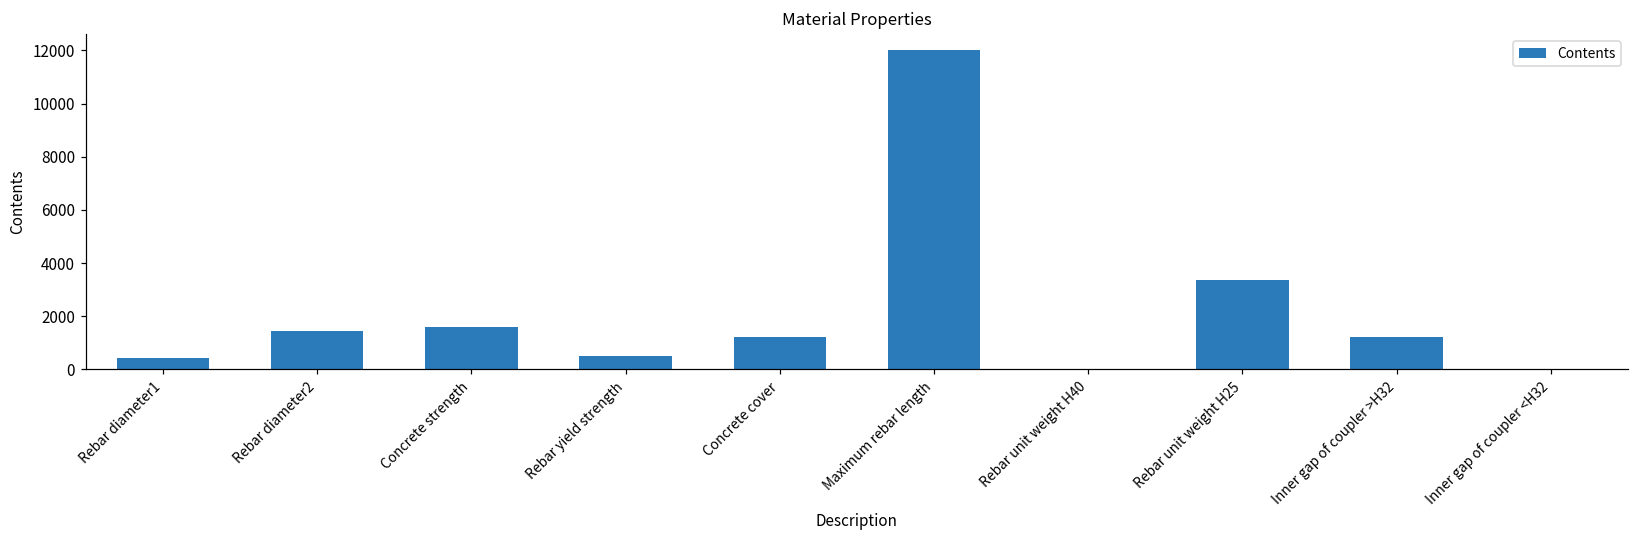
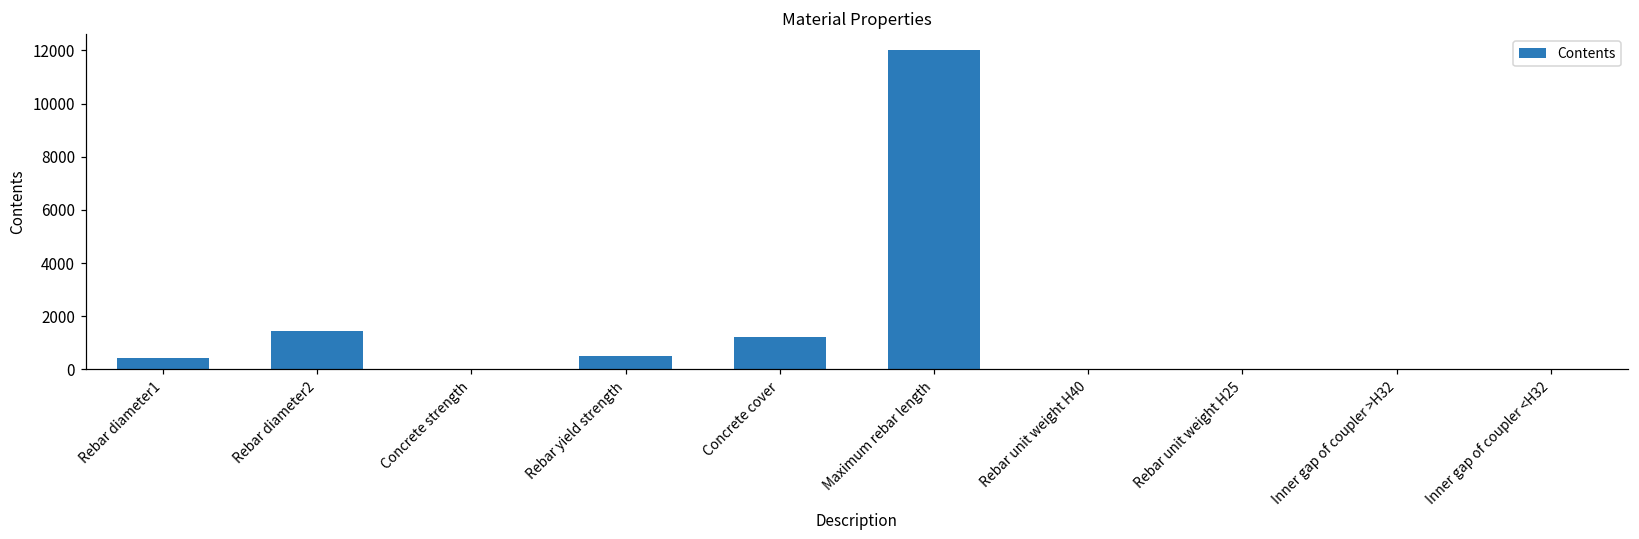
Concrete strength: 1600 -> 0
Rebar unit weight H25: 3400 -> 0
Inner gap of coupler >H32: 1200 -> 0
